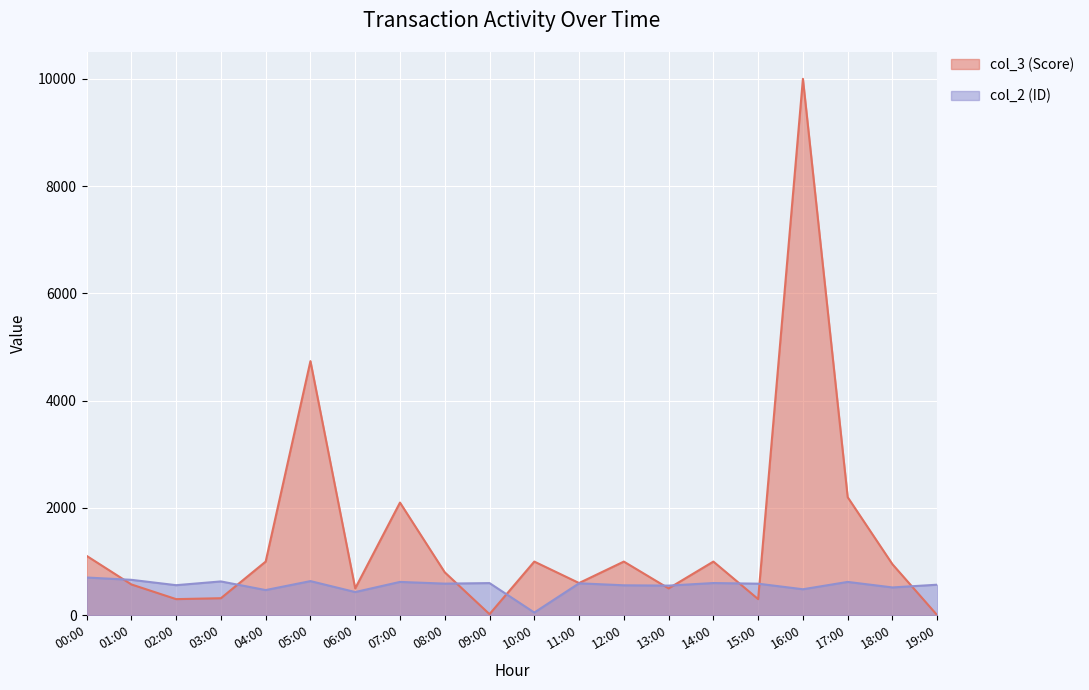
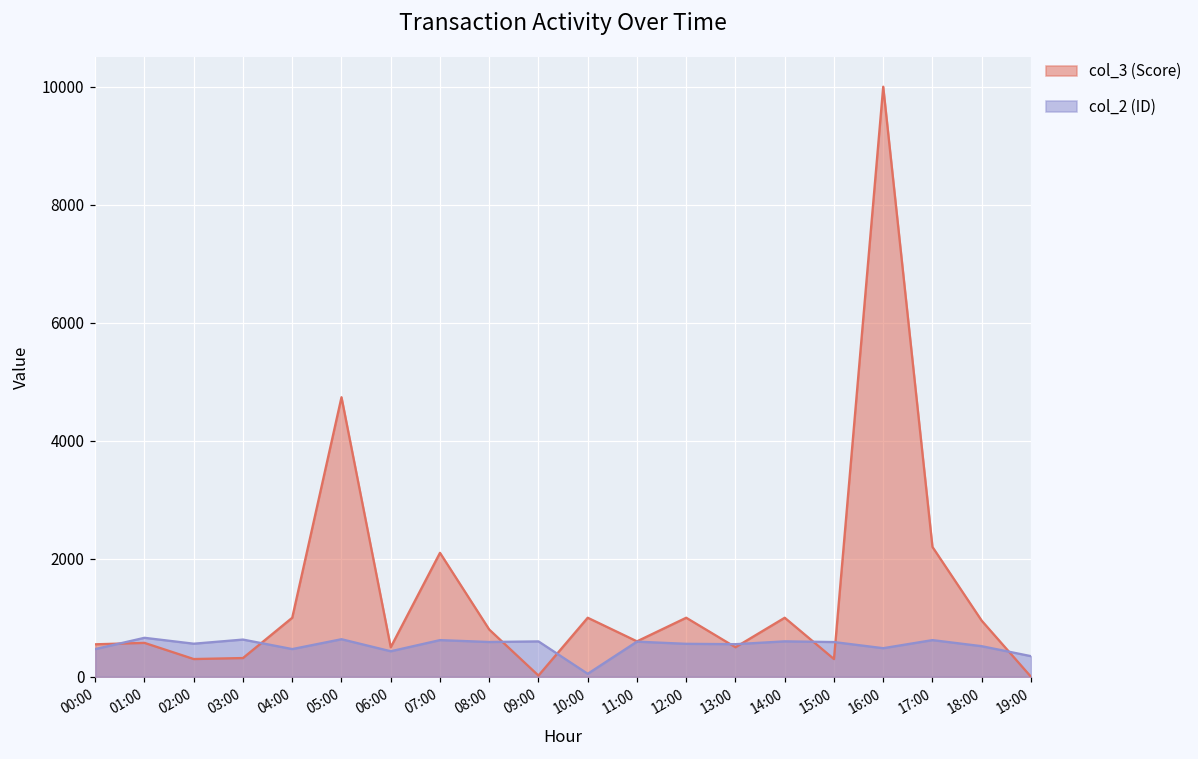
col_3 (Score), 00:00: 1100 -> 600
col_2 (ID), 00:00: 700 -> 500
col_2 (ID), 19:00: 600 -> 300
